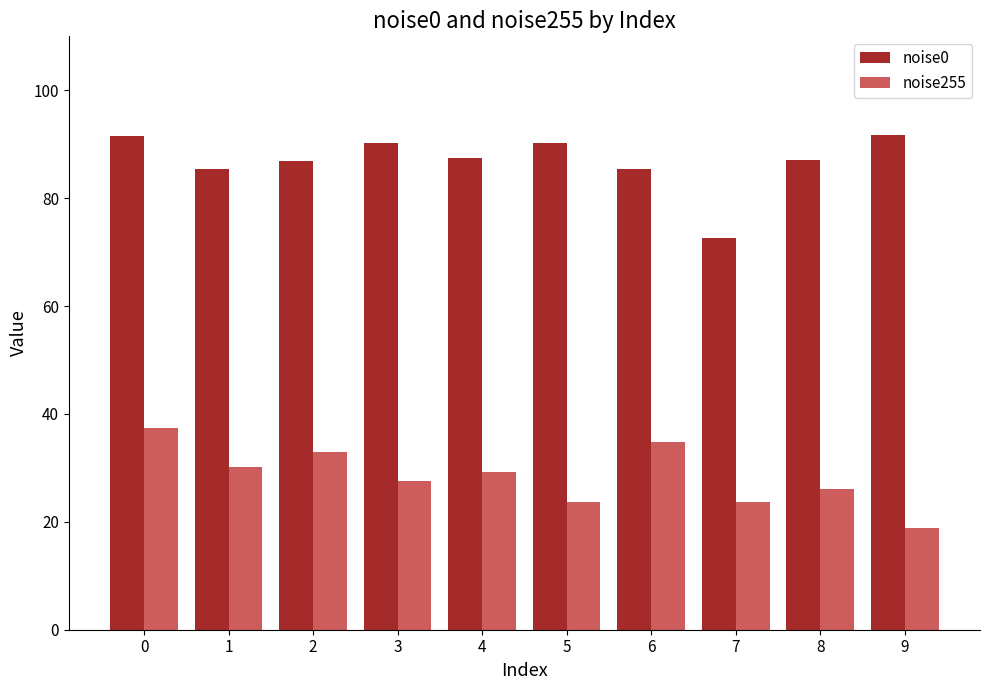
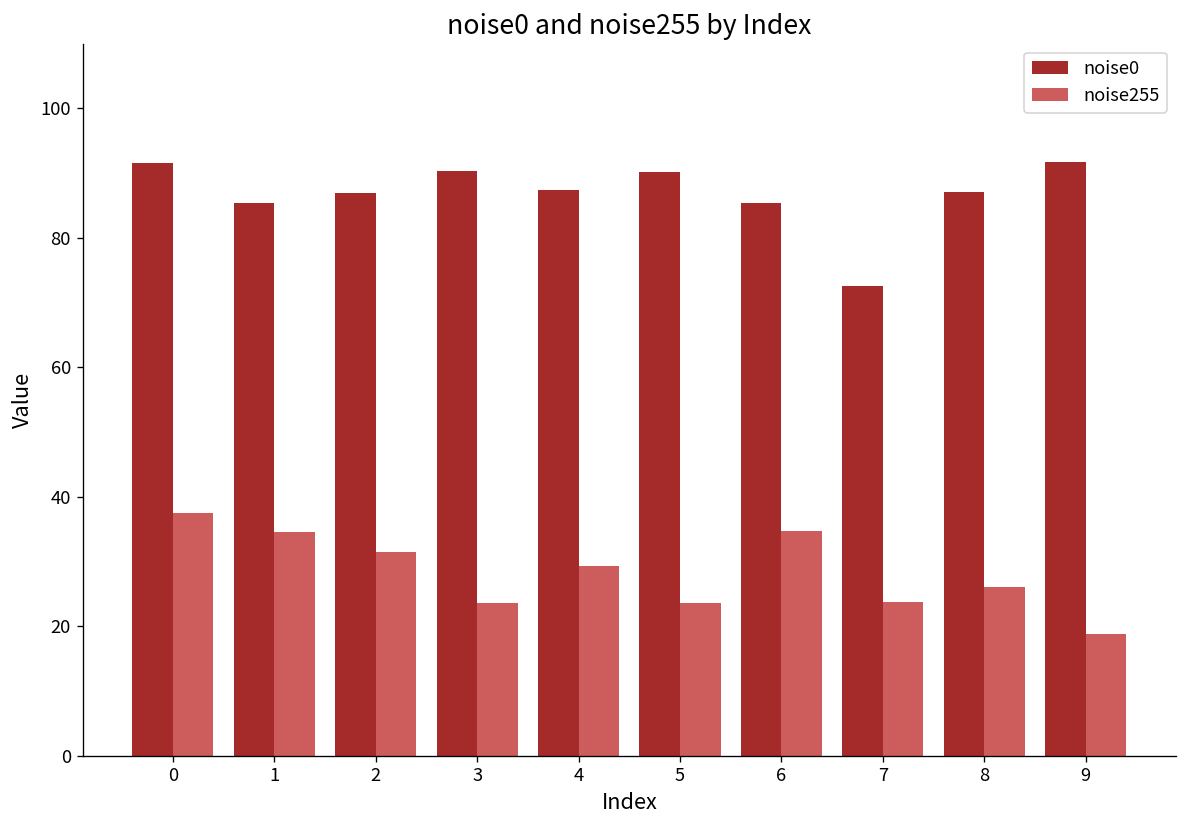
noise255, 1: 30 -> 35
noise255, 2: 33 -> 31
noise255, 3: 28 -> 24
